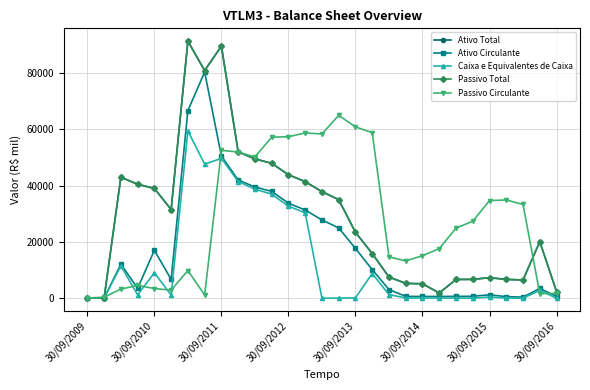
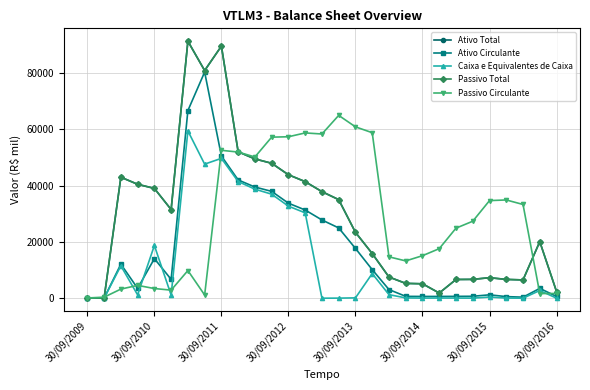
Ativo Circulante, 30/09/2010: 17000 -> 14000
Caixa e Equivalentes de Caixa, 30/09/2010: 9000 -> 19000
